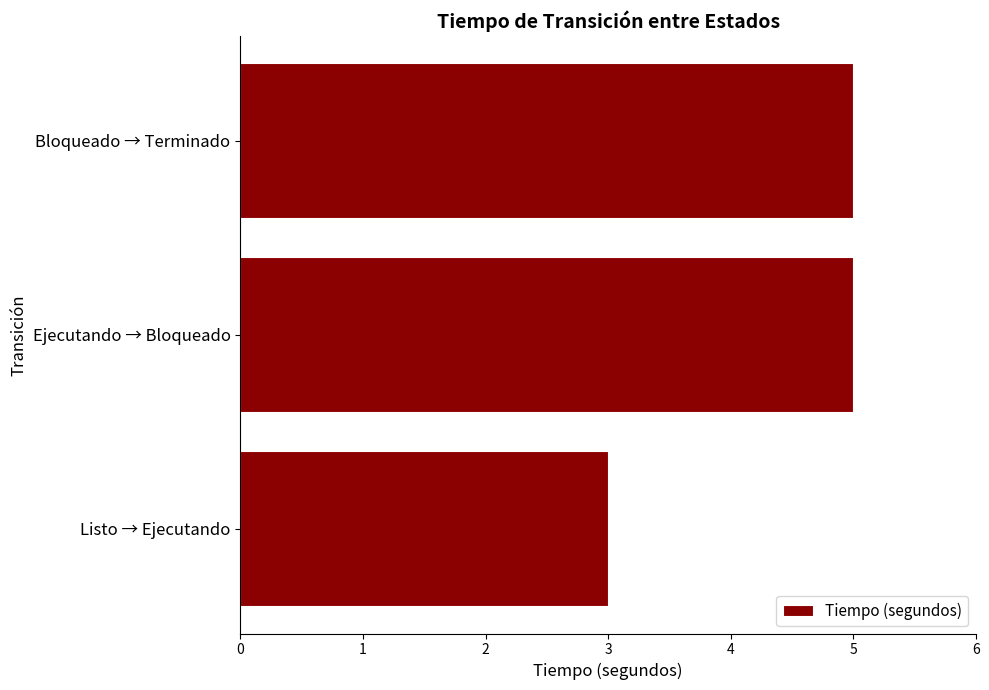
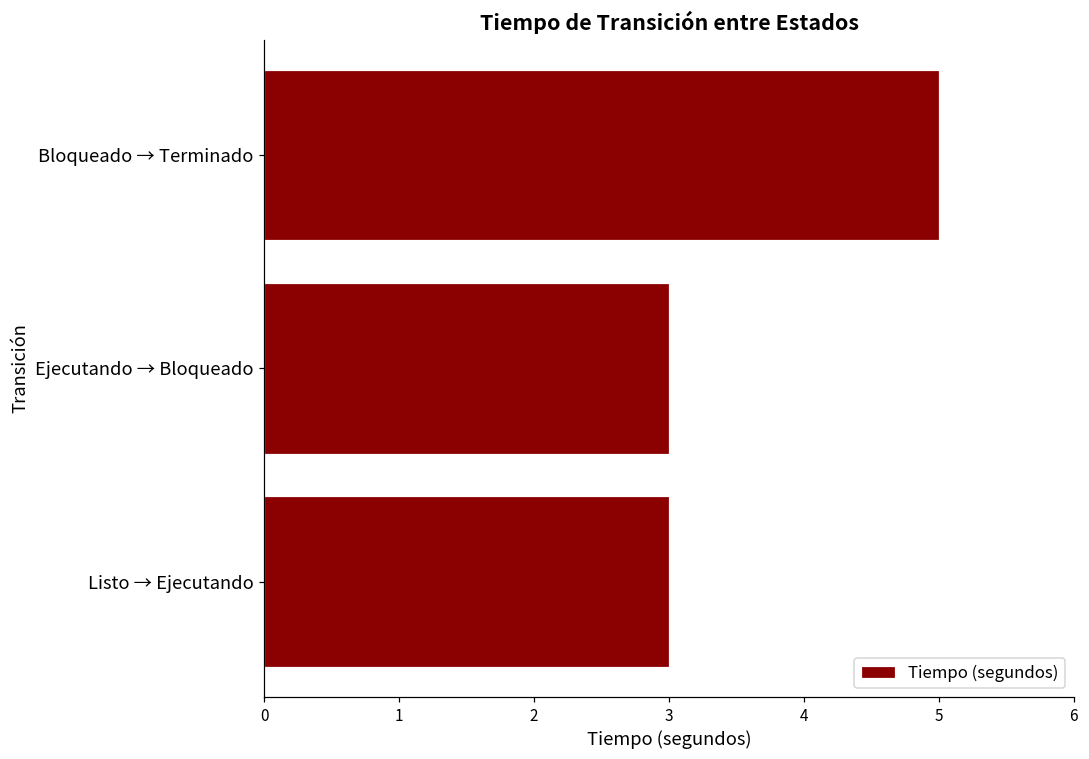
Ejecutando → Bloqueado: 5 -> 3
